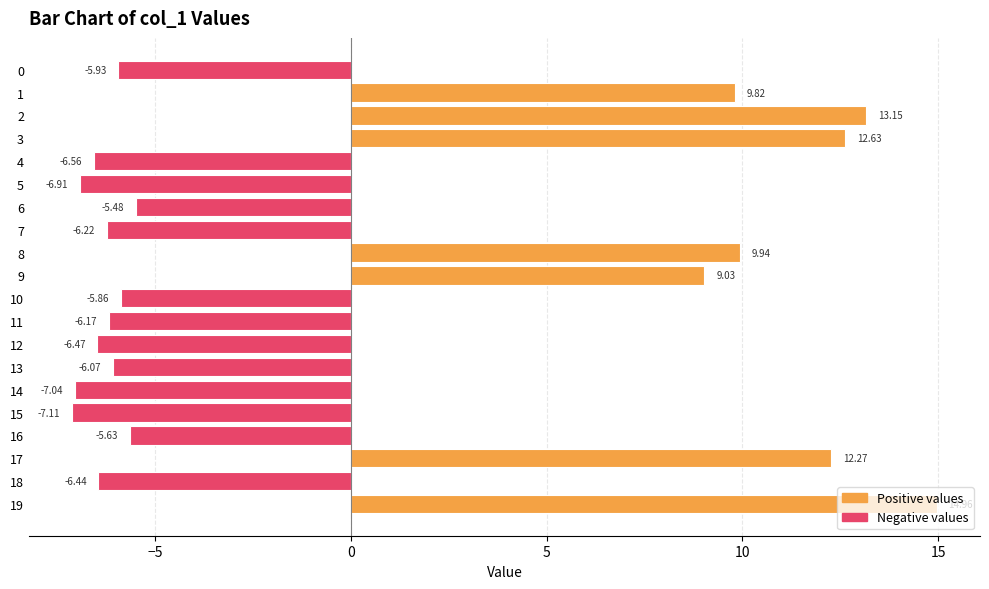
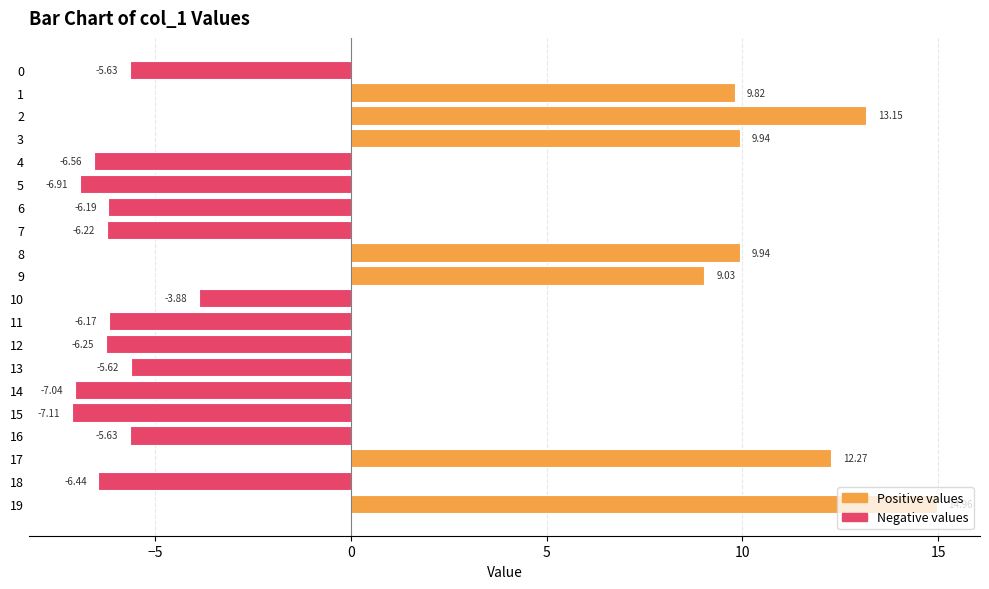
0: -5.93 -> -5.63
3: 12.63 -> 9.94
6: -5.48 -> -6.19
10: -5.86 -> -3.88
12: -6.47 -> -6.25
13: -6.07 -> -5.62
